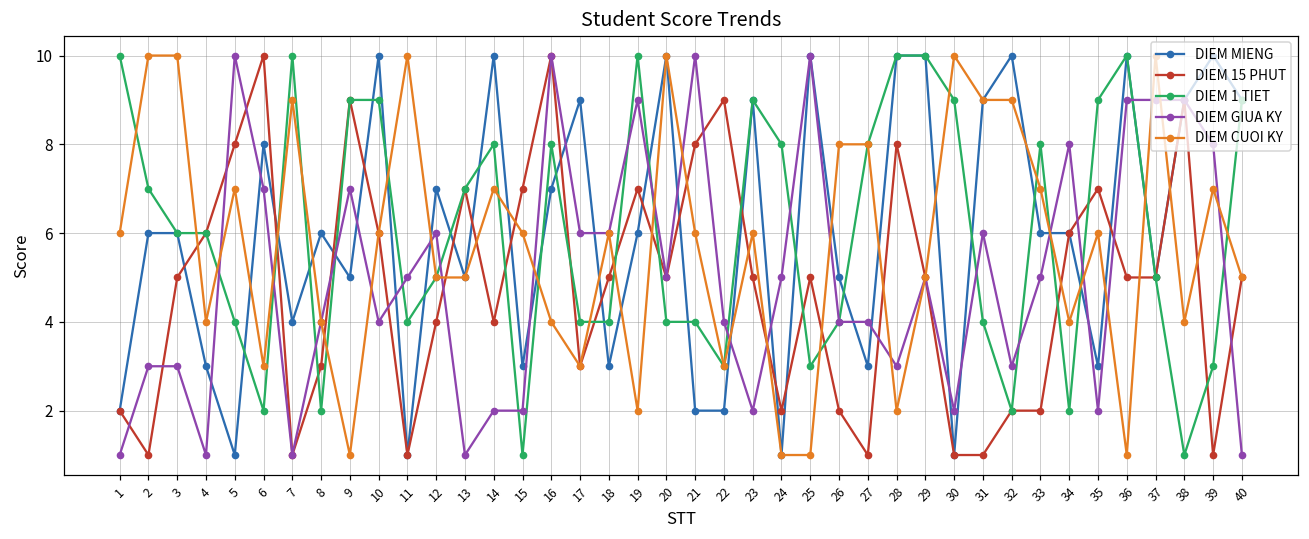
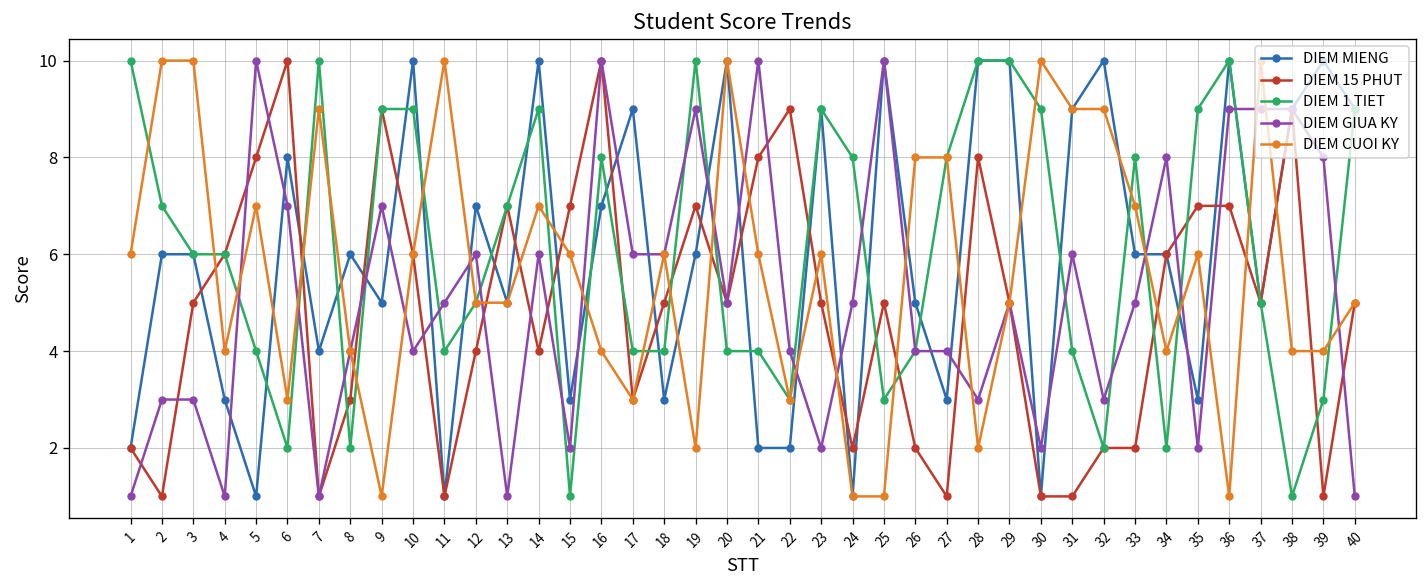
DIEM 1 TIET, 14: 8 -> 9
DIEM GIUA KY, 14: 2 -> 6
DIEM 15 PHUT, 36: 5 -> 7
DIEM CUOI KY, 39: 7 -> 4
